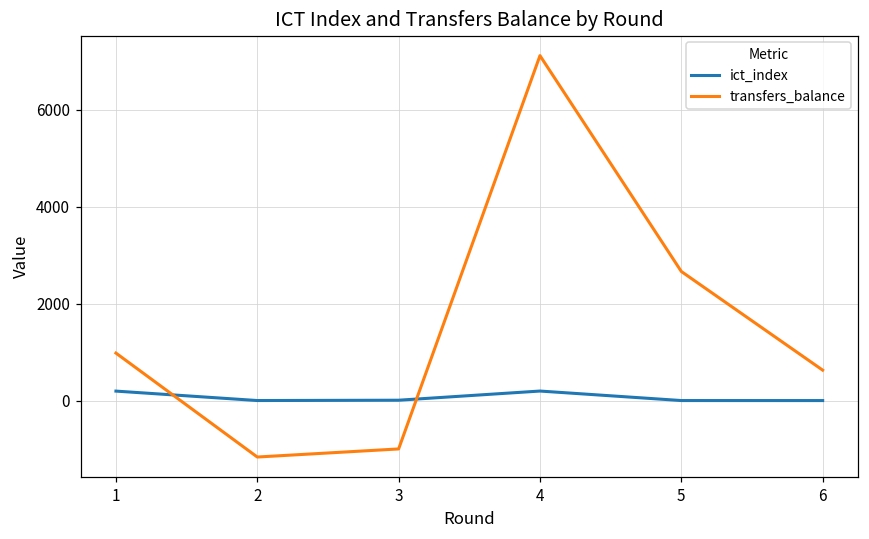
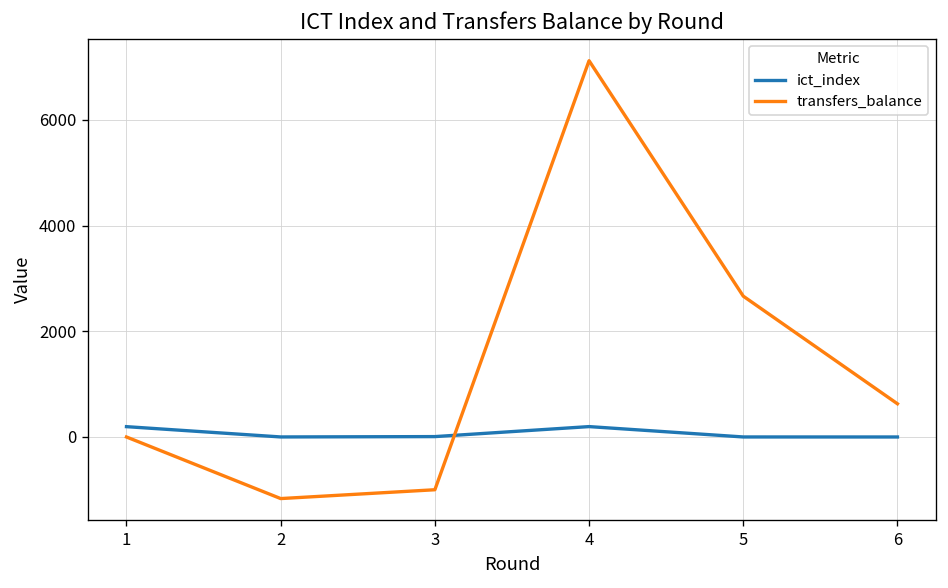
transfers_balance, 1: 1000 -> 0
